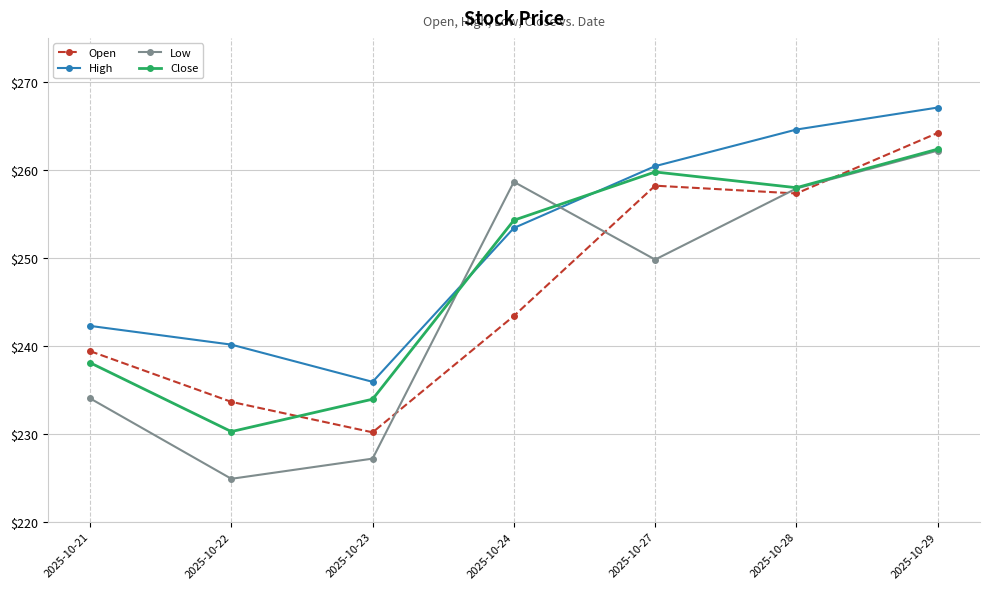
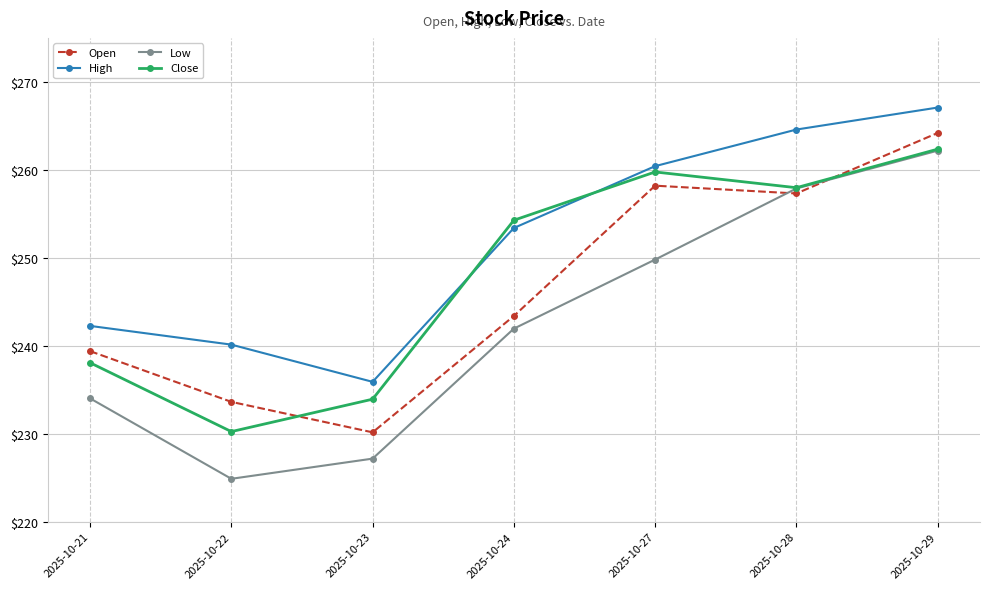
Low, 2025-10-24: $259 -> $242
